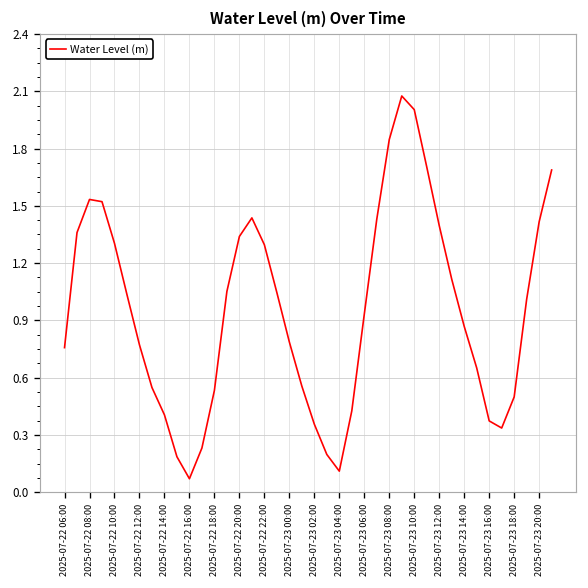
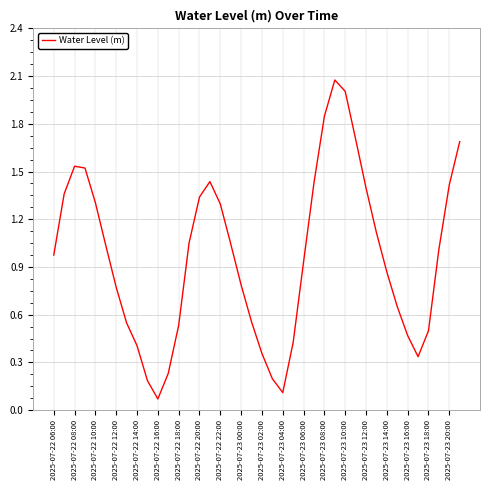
2025-07-22 06:00: 0.76 -> 0.98
2025-07-23 16:00: 0.37 -> 0.47
